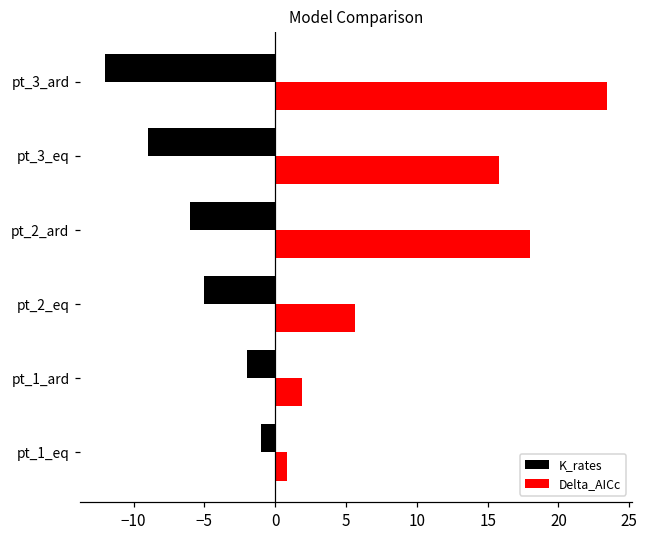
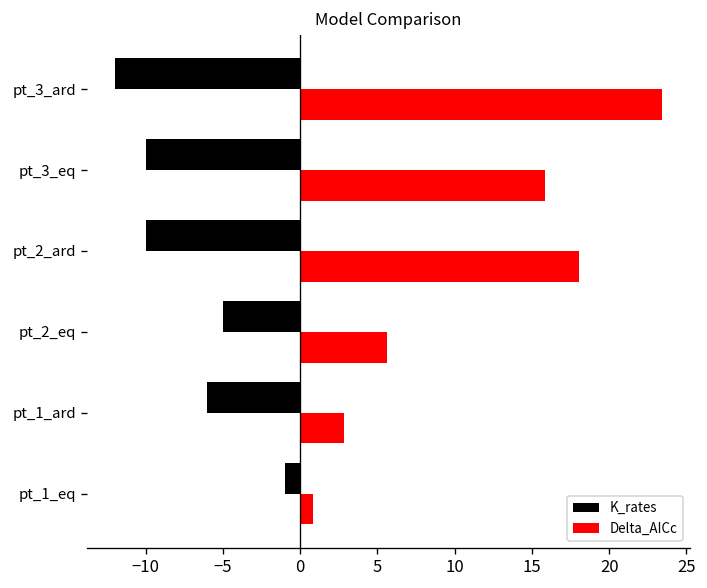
K_rates, pt_3_eq: -9.0 -> -10.0
K_rates, pt_2_ard: -6.0 -> -10.0
K_rates, pt_1_ard: -2.0 -> -6.0
Delta_AICc, pt_1_ard: 1.9 -> 2.8
